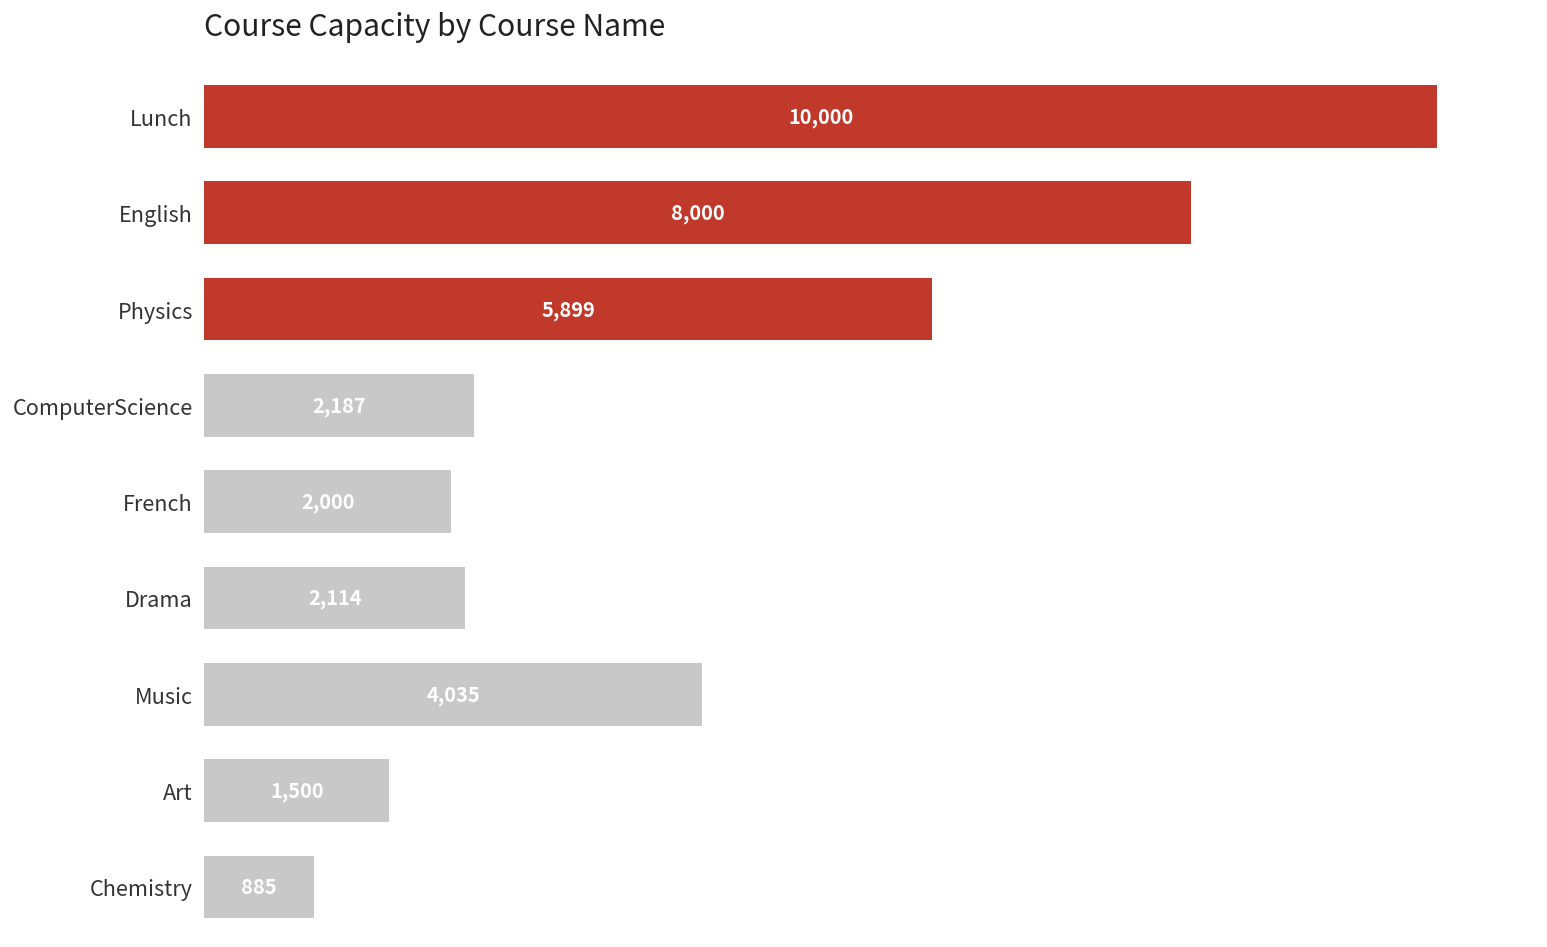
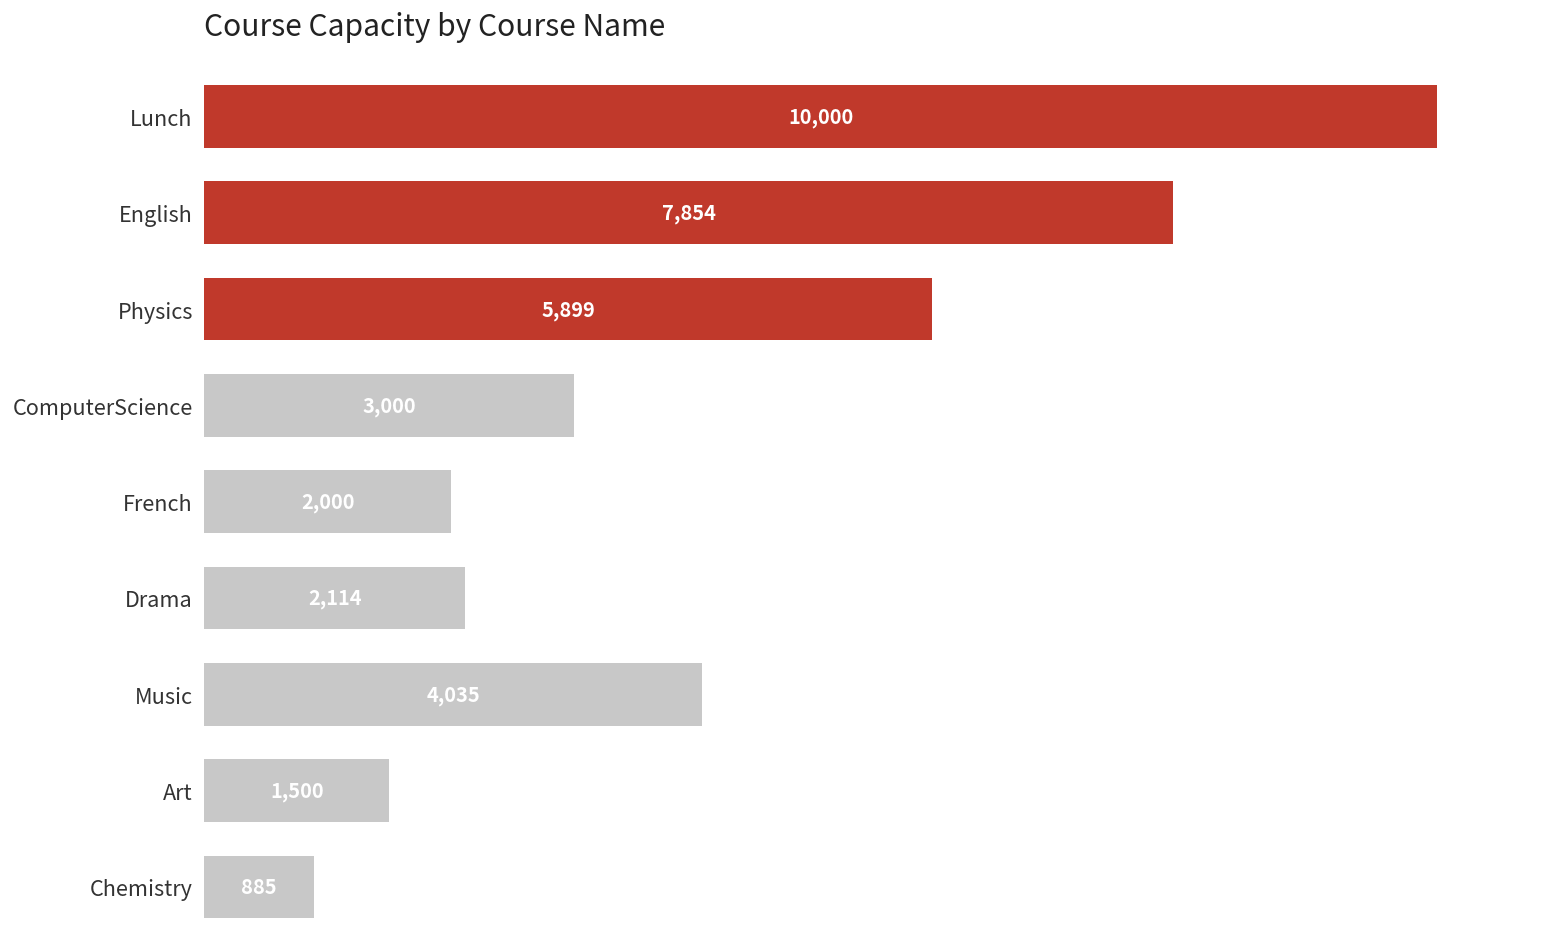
English: 8,000 -> 7,854
ComputerScience: 2,187 -> 3,000
